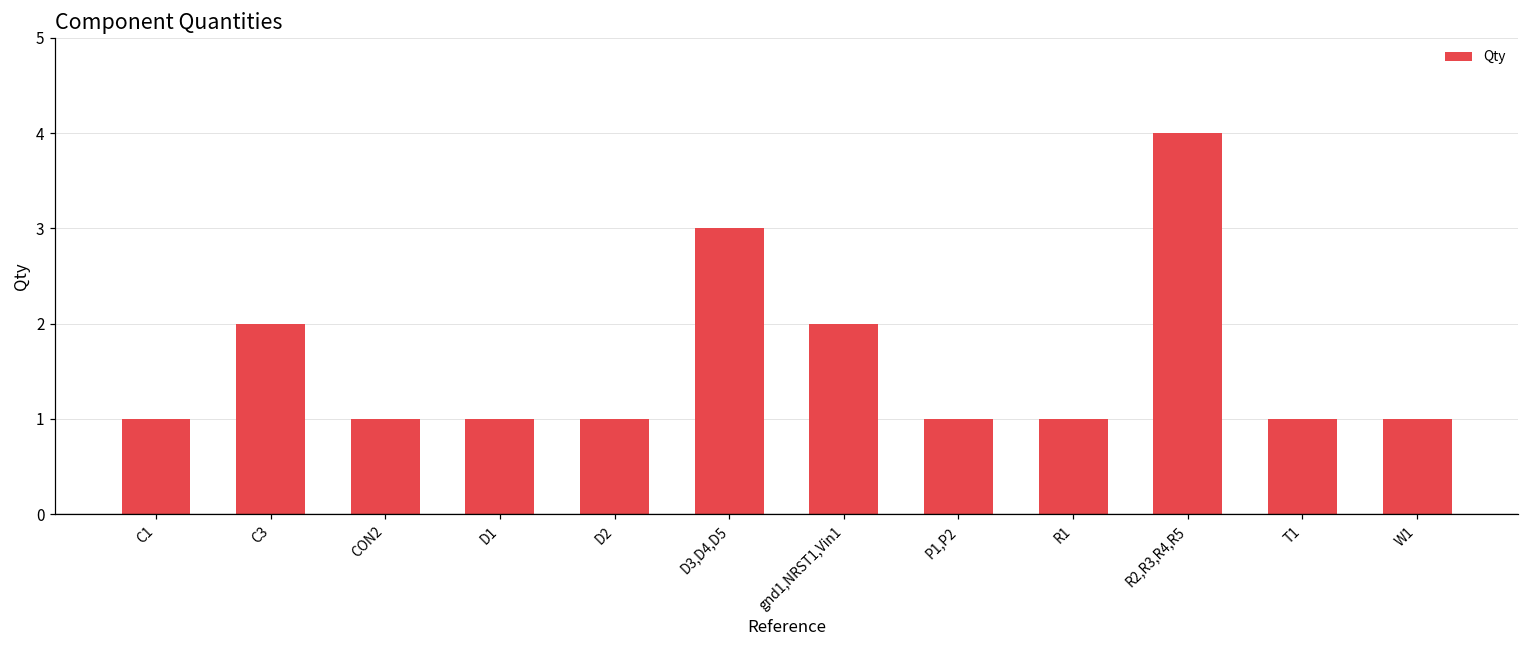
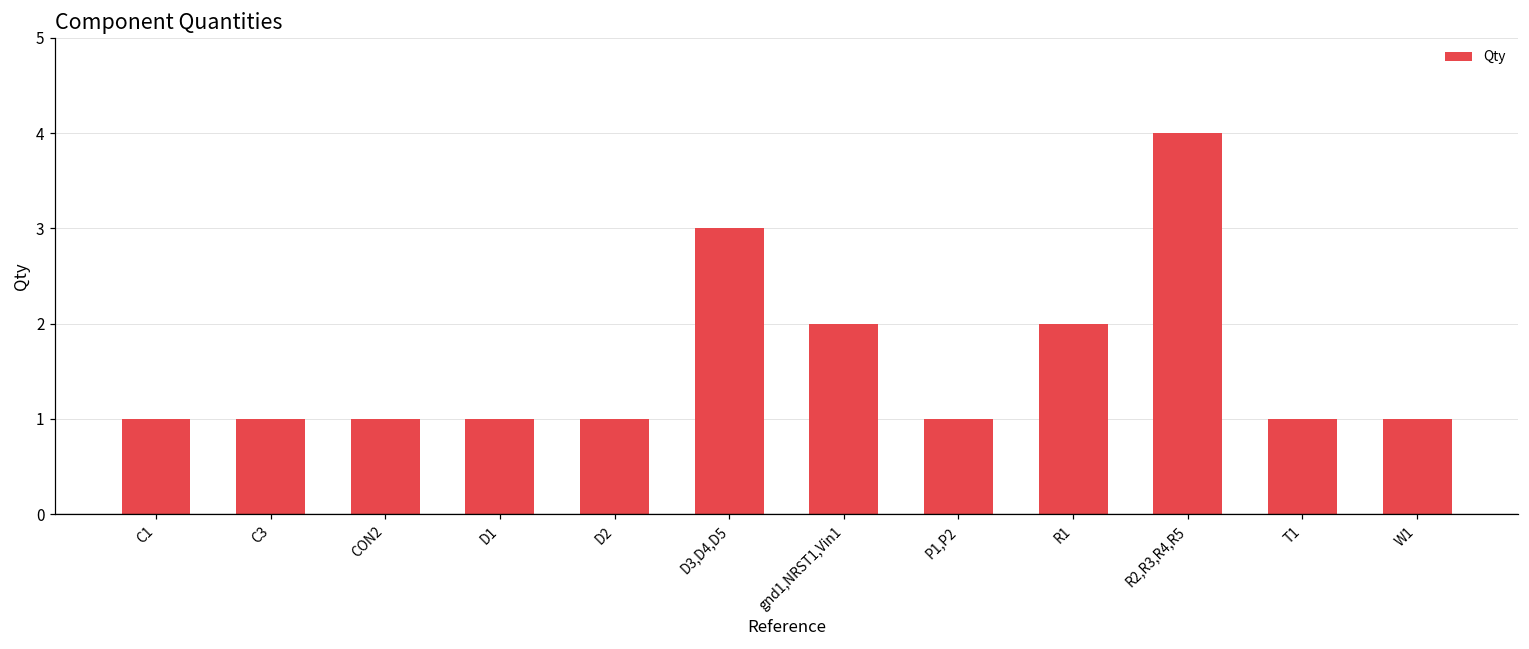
C3: 2 -> 1
R1: 1 -> 2
